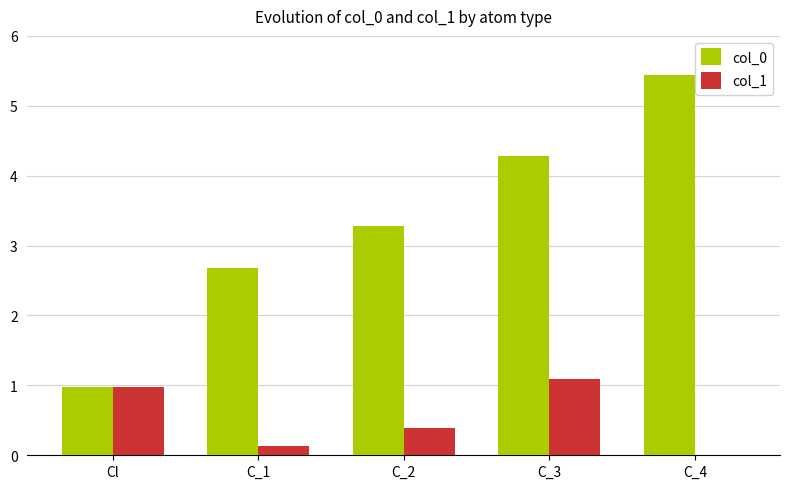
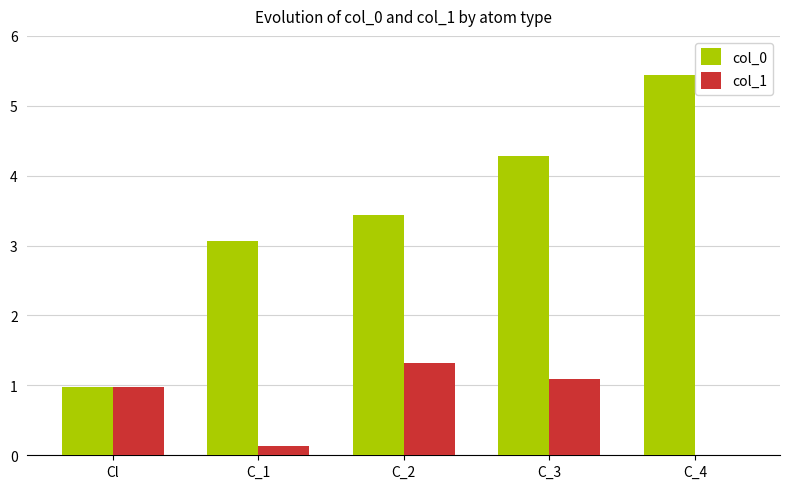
col_0, C_1: 2.7 -> 3.1
col_0, C_2: 3.3 -> 3.4
col_1, C_2: 0.4 -> 1.3
